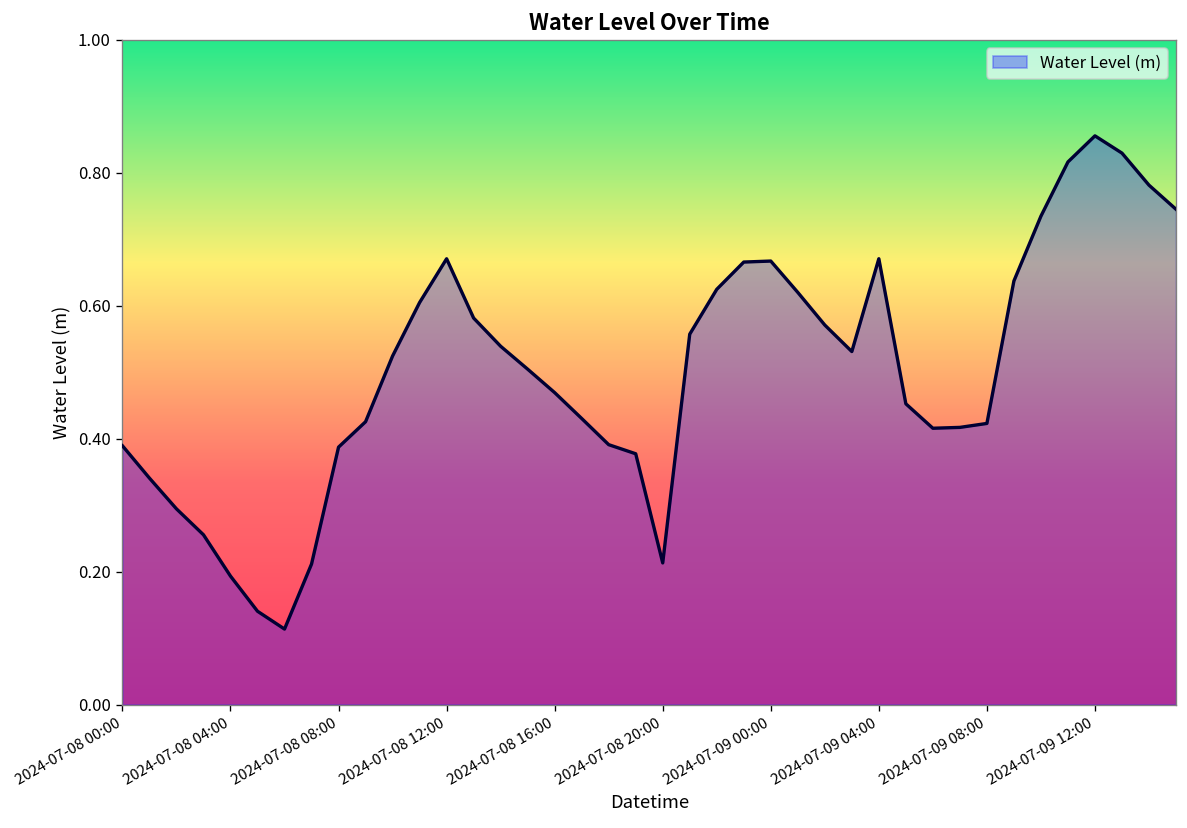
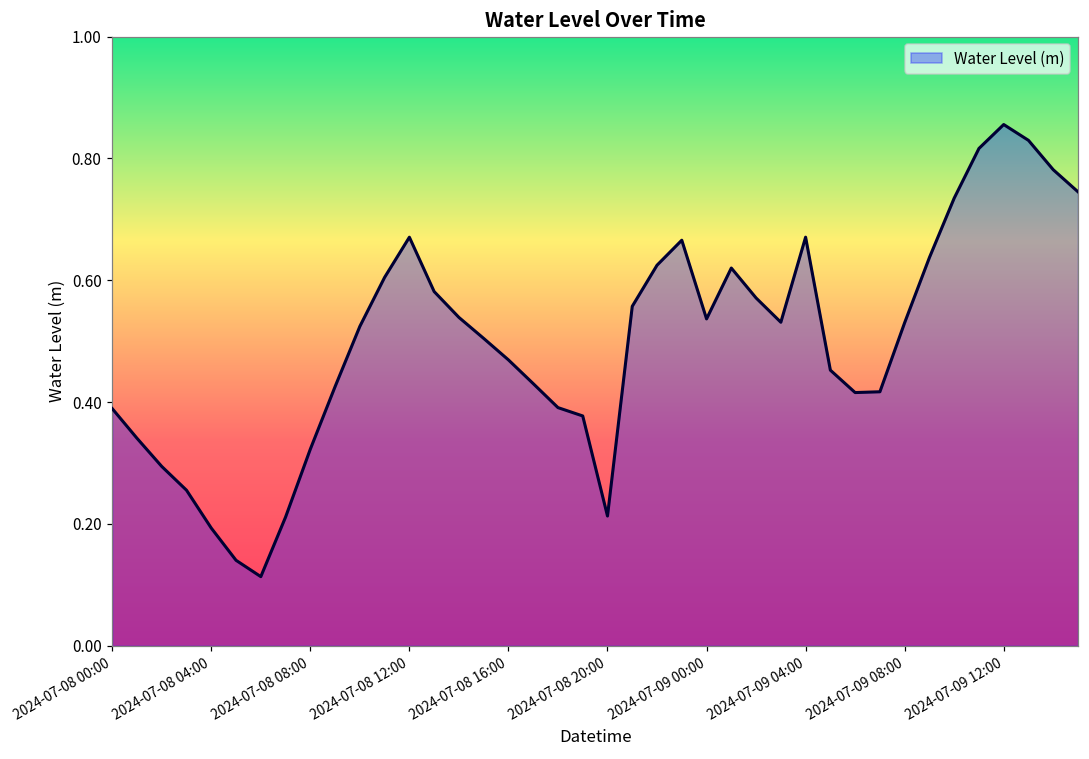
2024-07-08 08:00: 0.39 -> 0.32
2024-07-09 00:00: 0.67 -> 0.54
2024-07-09 08:00: 0.42 -> 0.53
